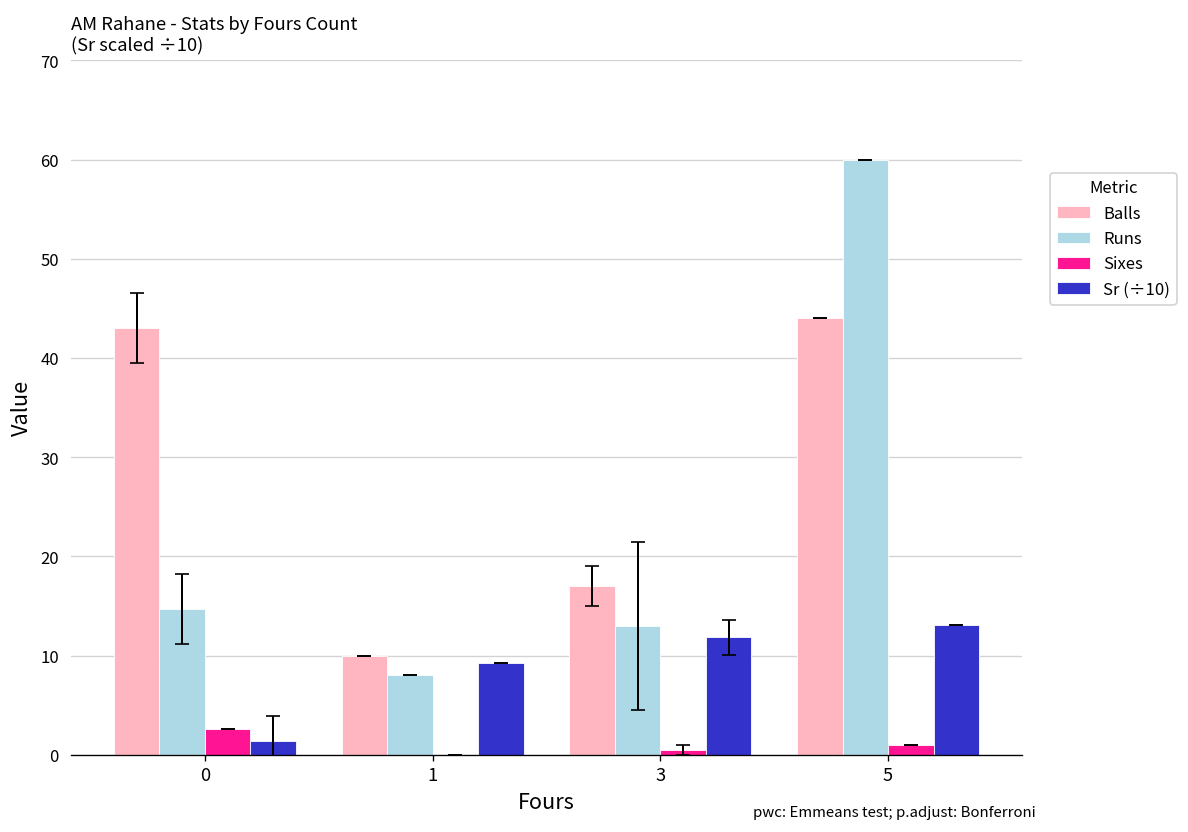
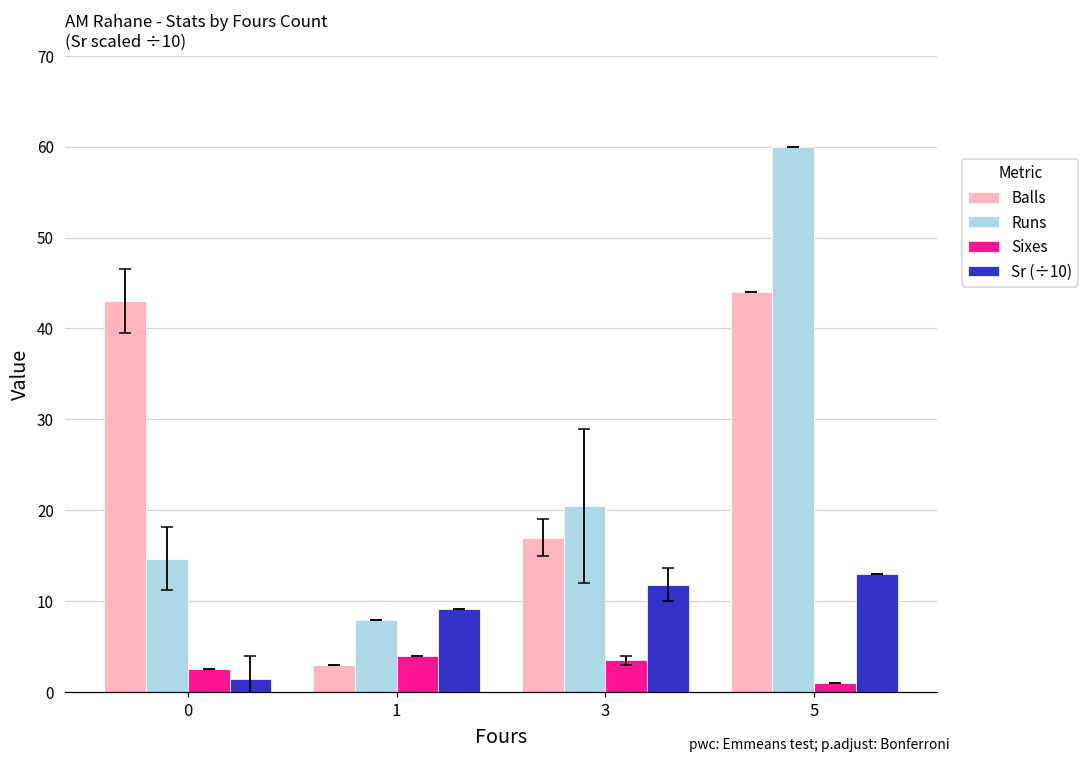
Balls, 1: 10 -> 3
Sixes, 1: 0 -> 4
Runs, 3: 13 -> 21
Sixes, 3: 1 -> 4
